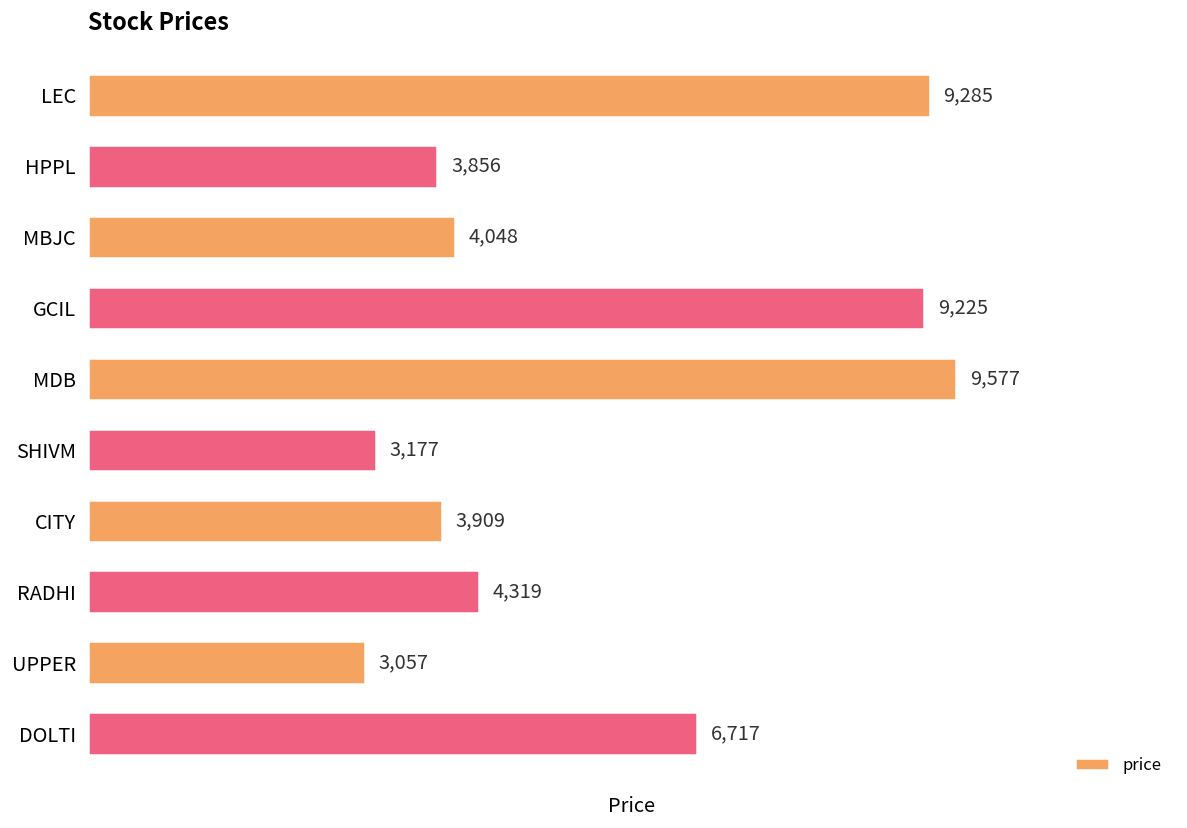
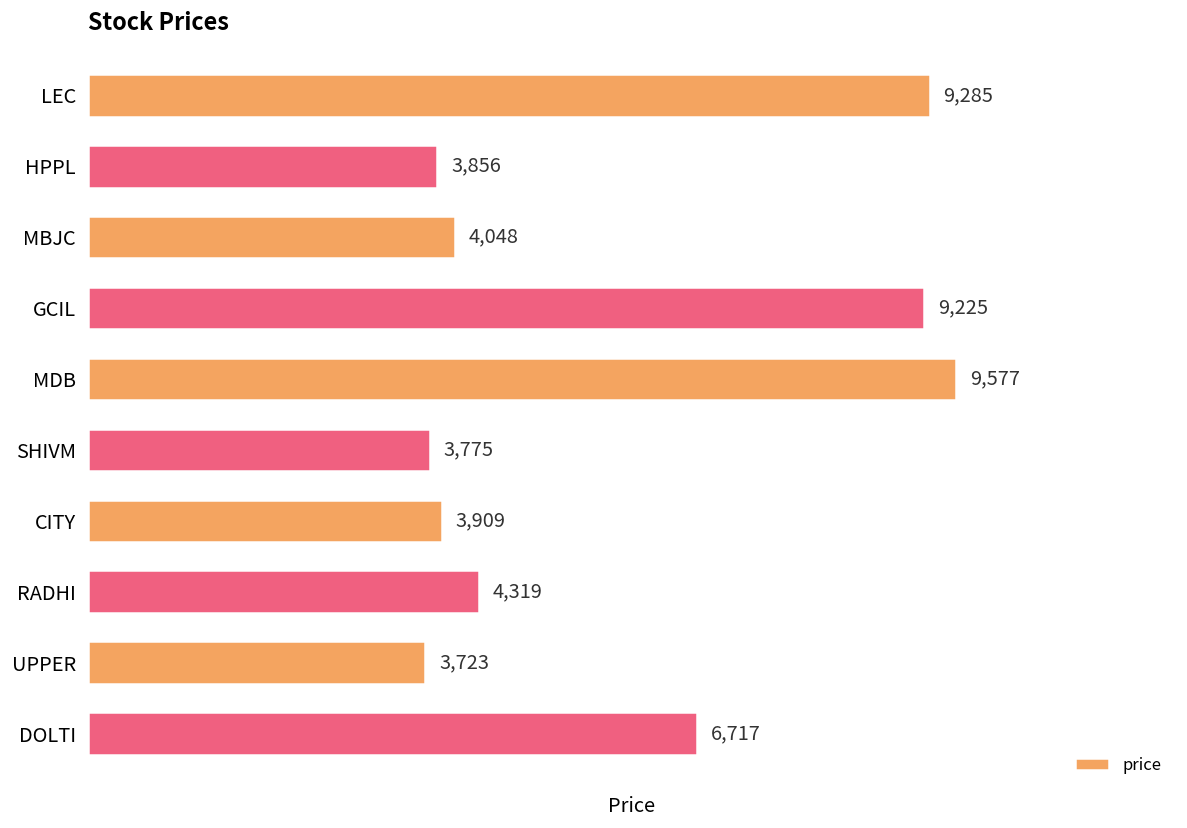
SHIVM: 3,177 -> 3,775
UPPER: 3,057 -> 3,723
